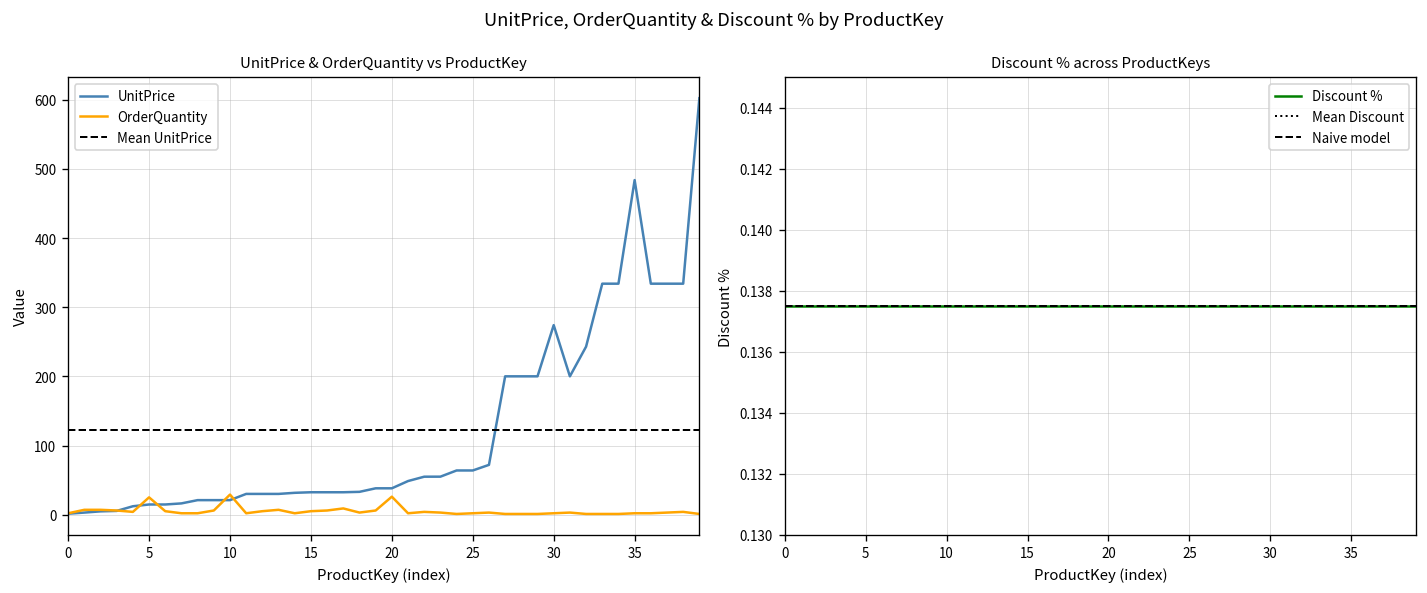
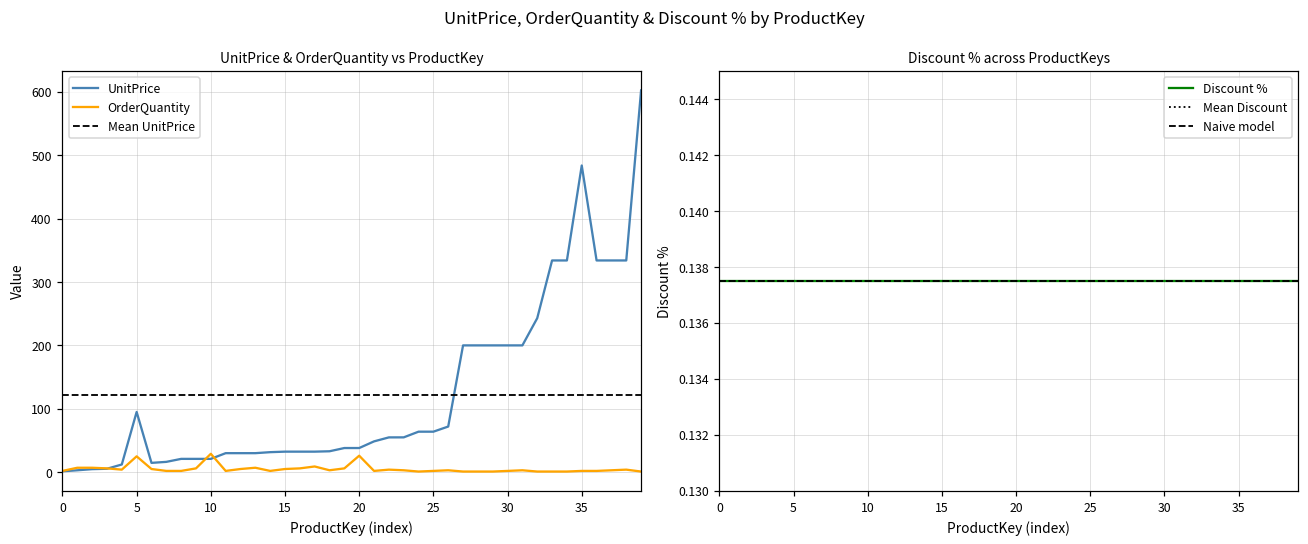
UnitPrice & OrderQuantity vs ProductKey, UnitPrice, 5: 10 -> 100
UnitPrice & OrderQuantity vs ProductKey, UnitPrice, 30: 270 -> 200
